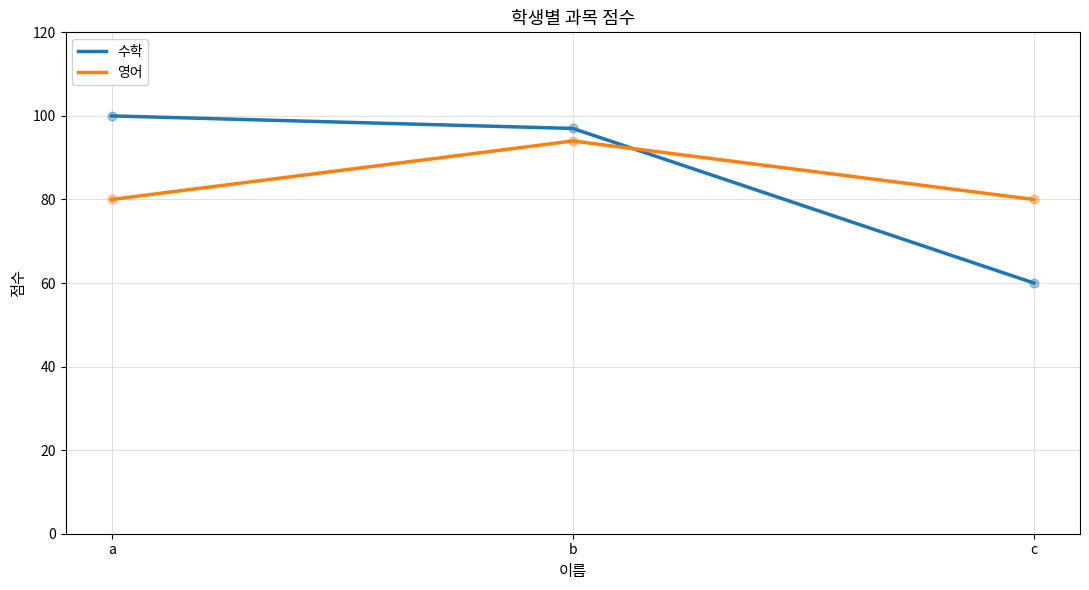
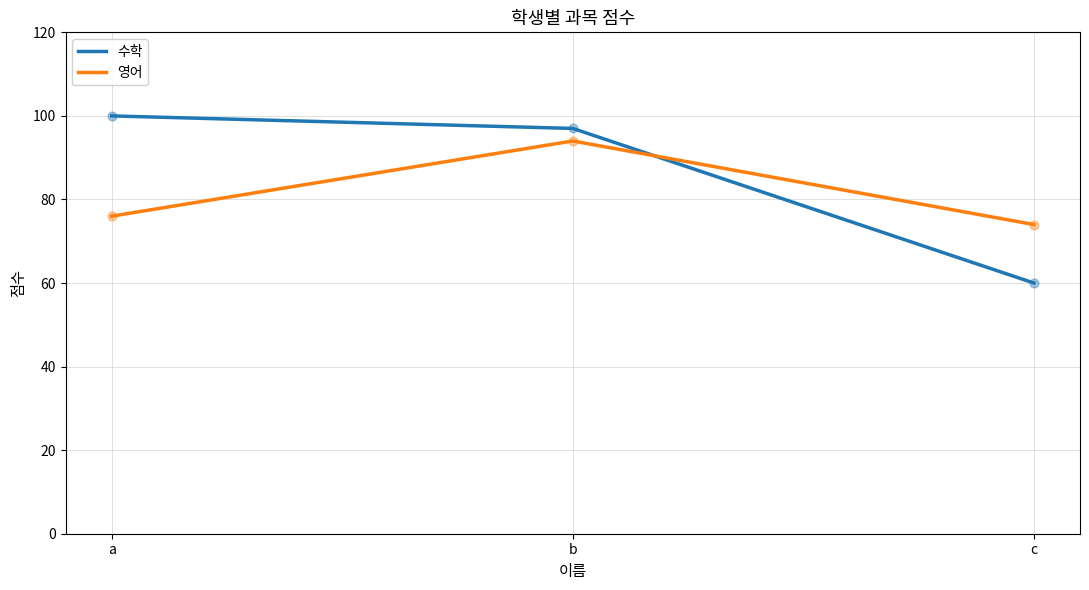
영어, a: 80 -> 76
영어, c: 80 -> 74
